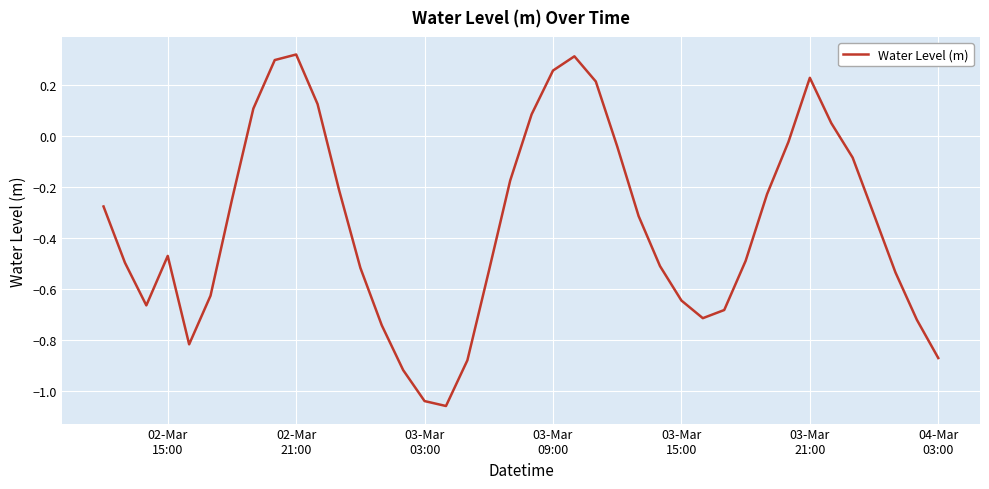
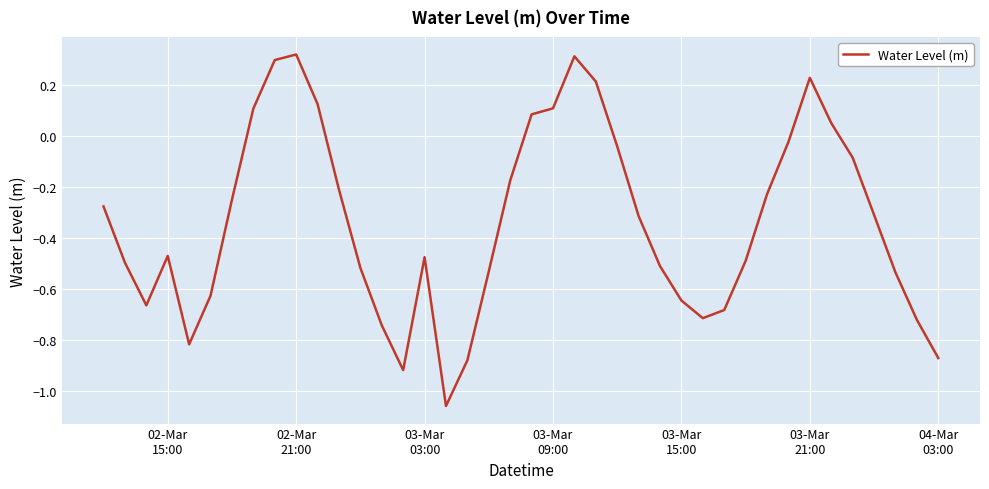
03-Mar 03:00: -1.04 -> -0.48
03-Mar 09:00: 0.26 -> 0.11
